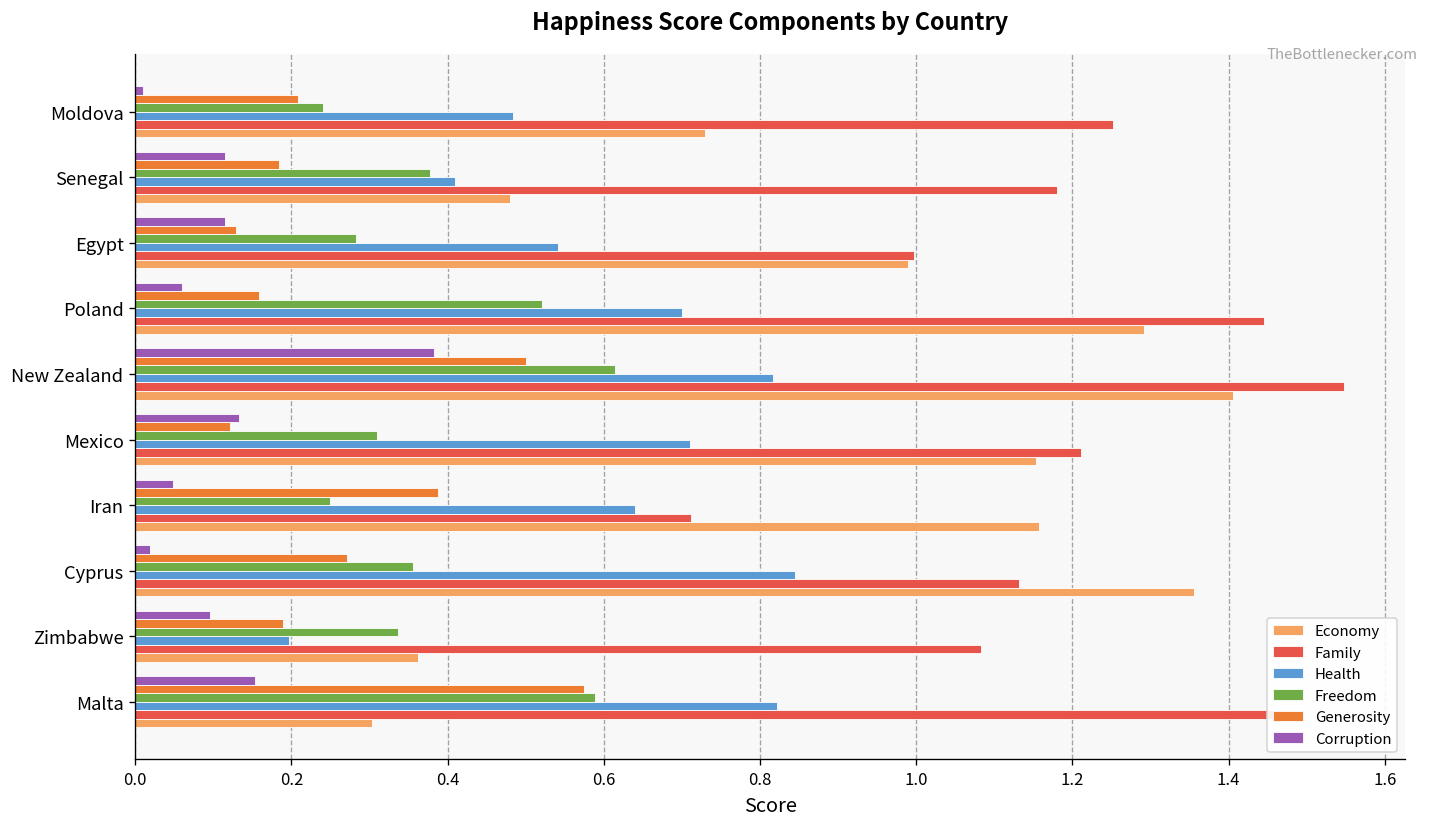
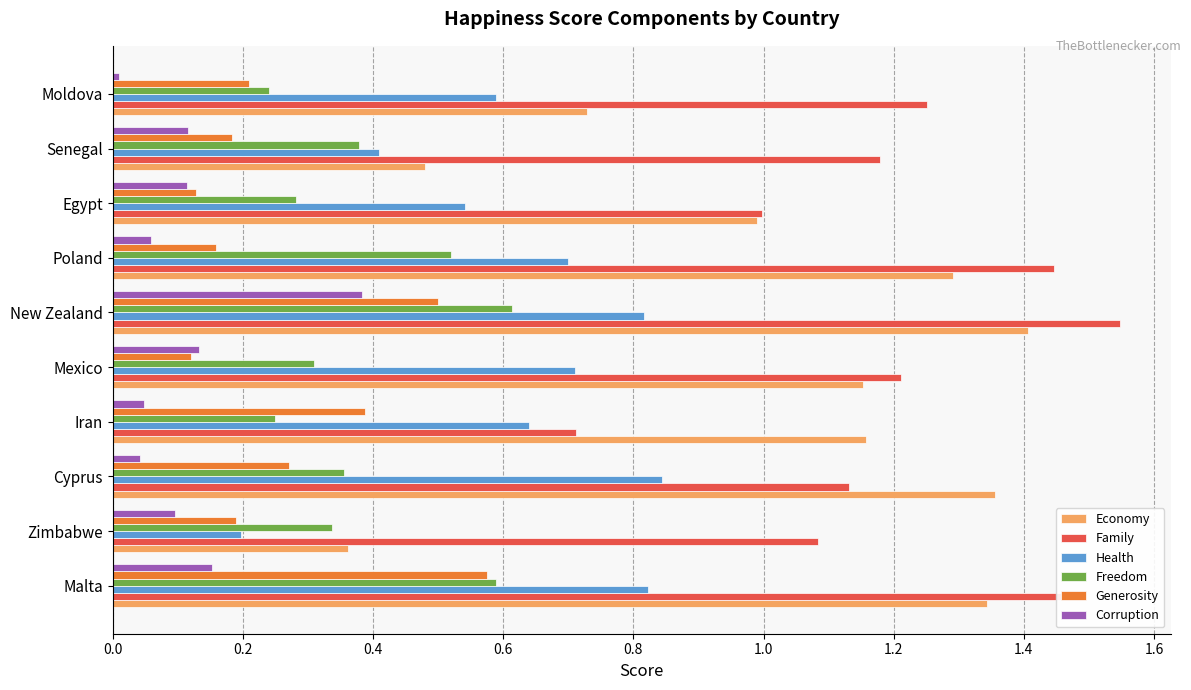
Health, Moldova: 0.48 -> 0.59
Corruption, Cyprus: 0.02 -> 0.04
Economy, Malta: 0.30 -> 1.34
